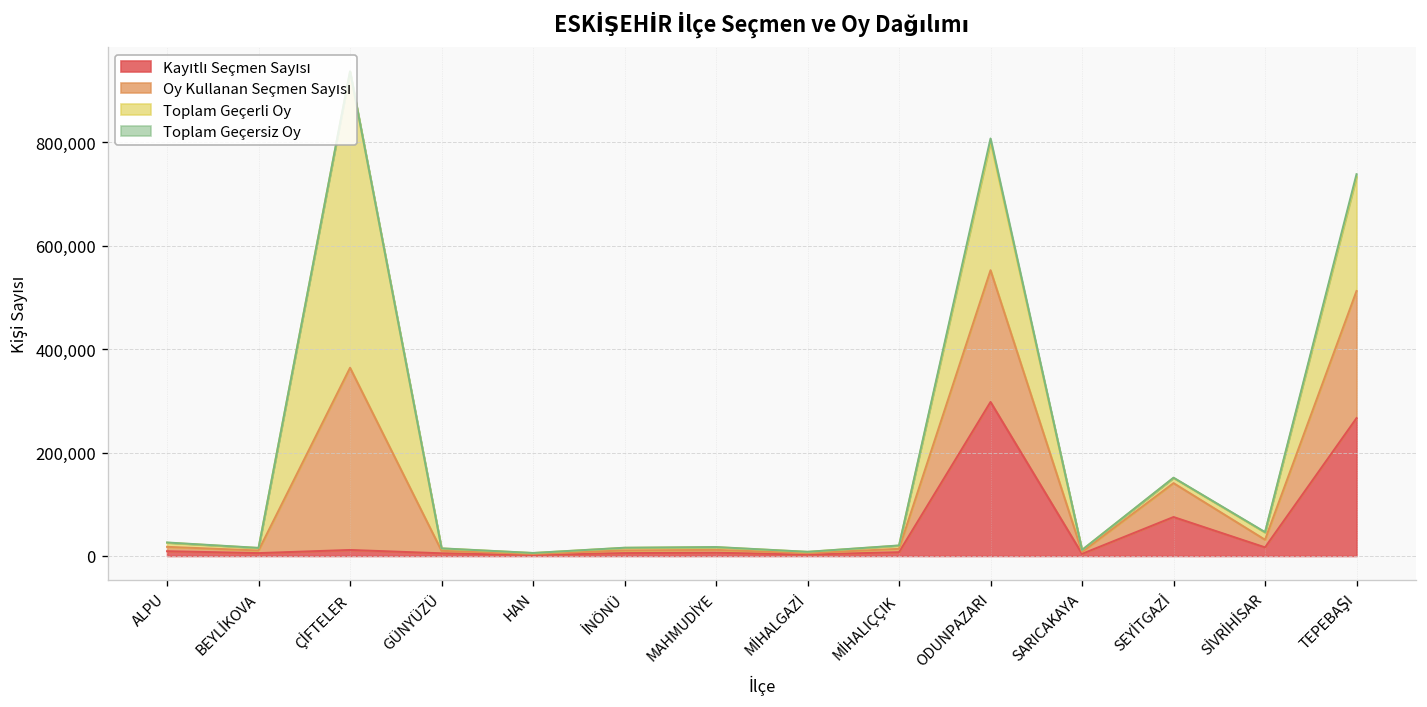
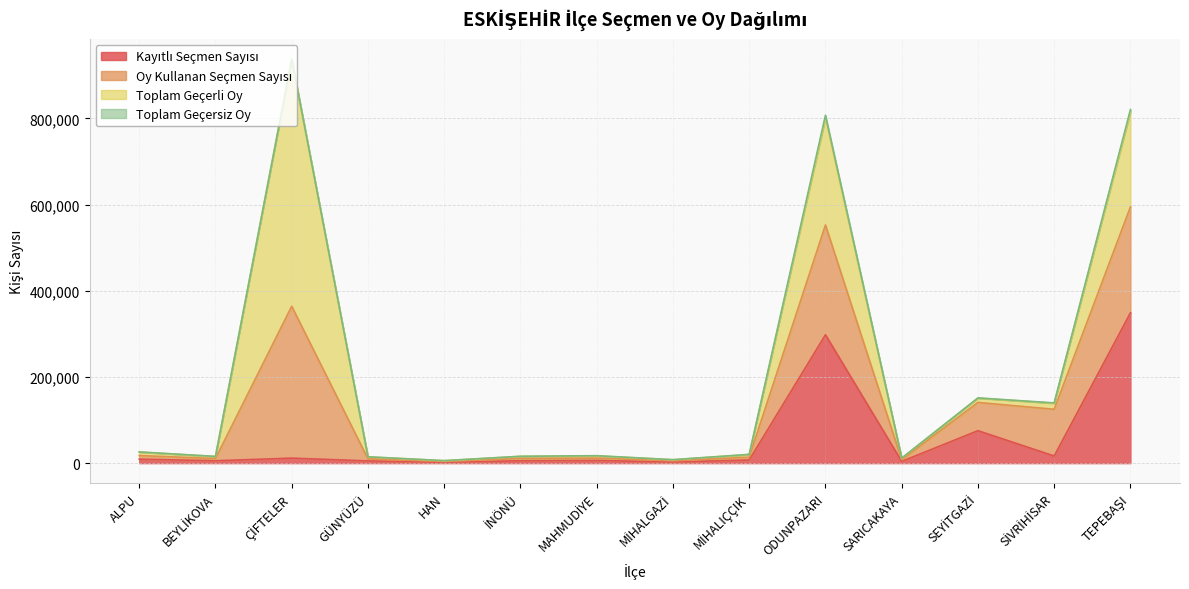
Oy Kullanan Seçmen Sayısı, SİVRİHİSAR: 10,000 -> 110,000
Kayıtlı Seçmen Sayısı, TEPEBAŞI: 270,000 -> 350,000
